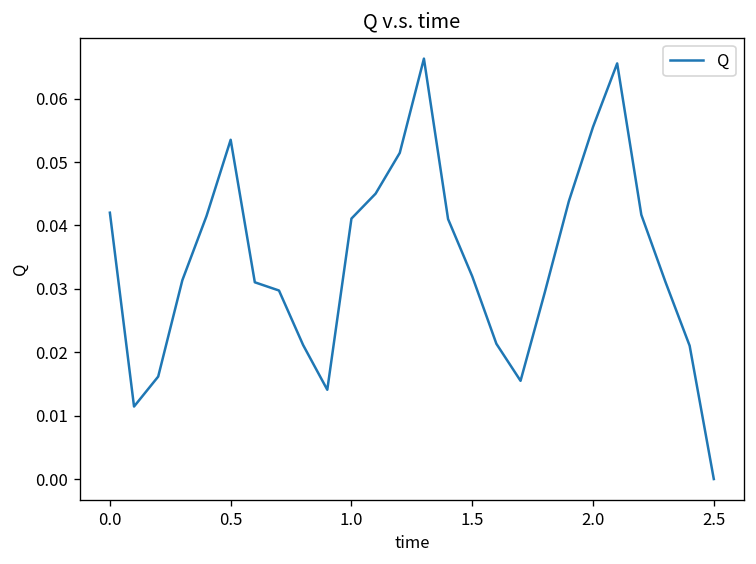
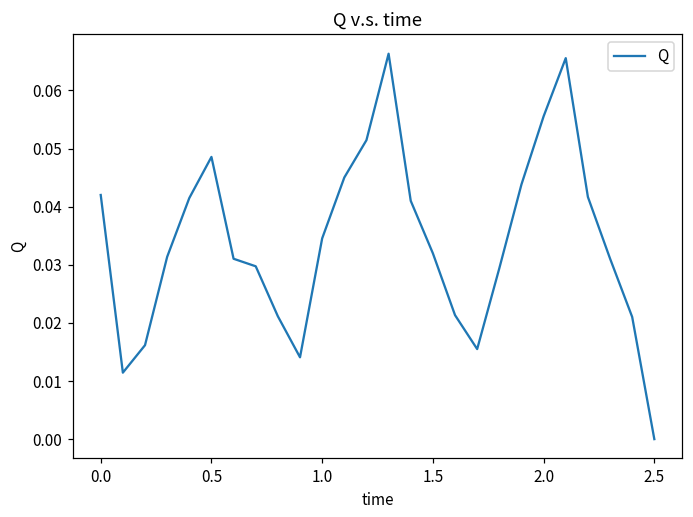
0.5: 0.054 -> 0.049
1.0: 0.041 -> 0.035
